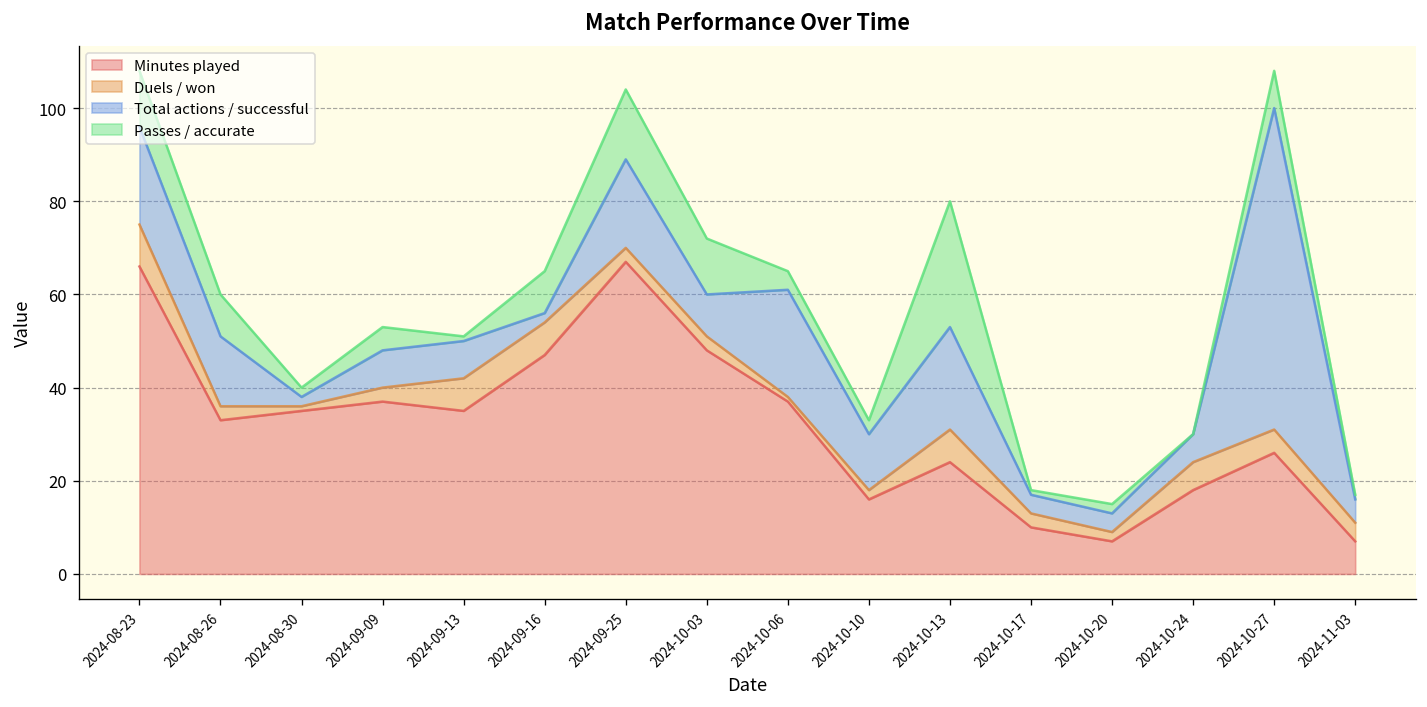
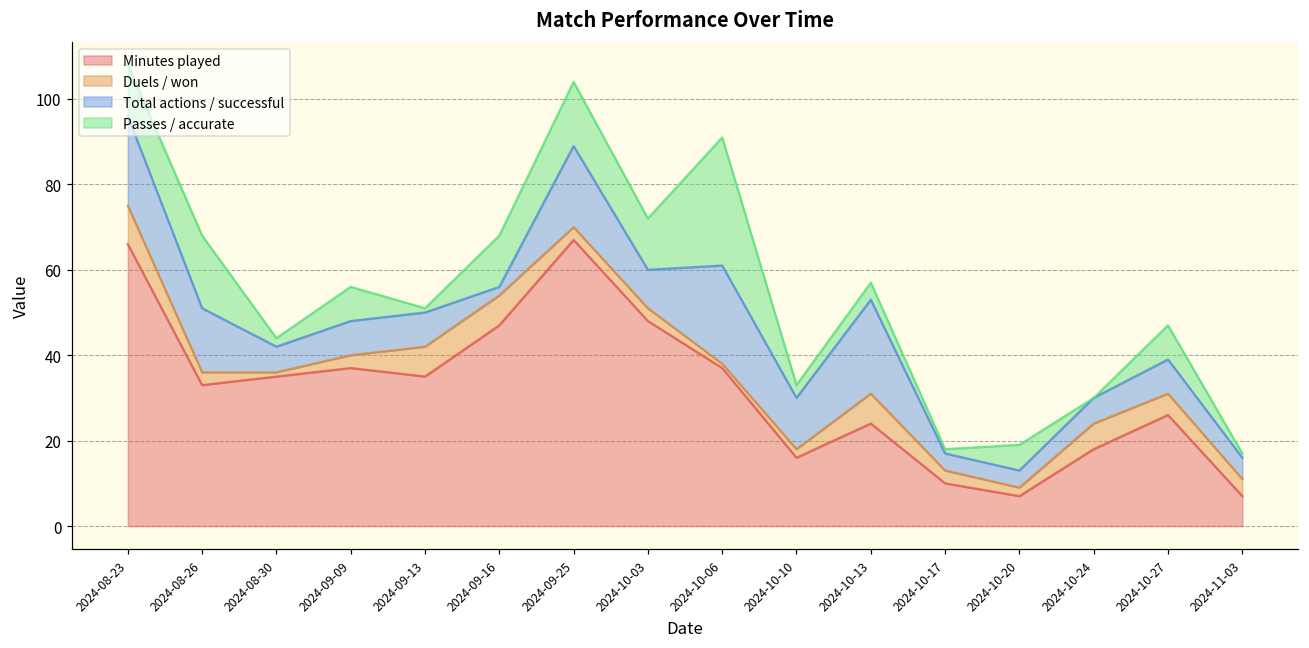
Passes / accurate, 2024-08-26: 9 -> 17
Total actions / successful, 2024-08-30: 2 -> 6
Passes / accurate, 2024-09-09: 5 -> 8
Passes / accurate, 2024-09-16: 9 -> 12
Passes / accurate, 2024-10-06: 4 -> 30
Passes / accurate, 2024-10-13: 27 -> 4
Passes / accurate, 2024-10-20: 2 -> 6
Total actions / successful, 2024-10-27: 69 -> 8
